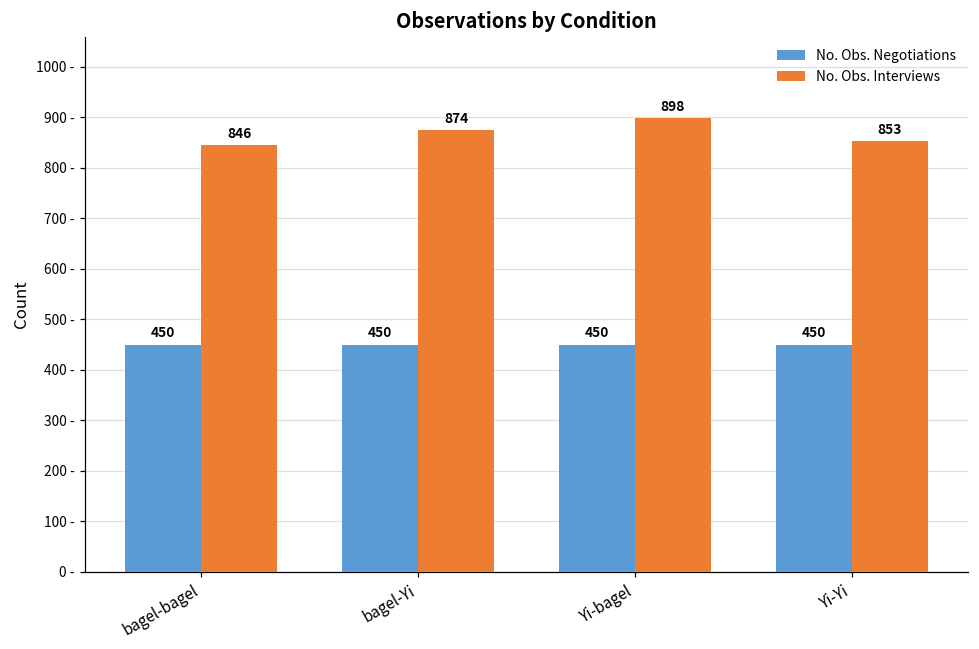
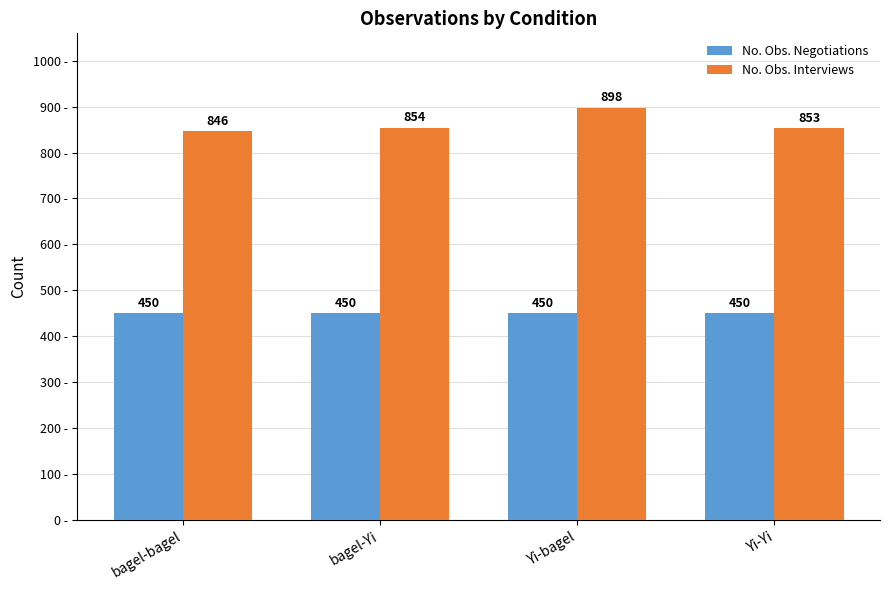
No. Obs. Interviews, bagel-Yi: 874 -> 854
